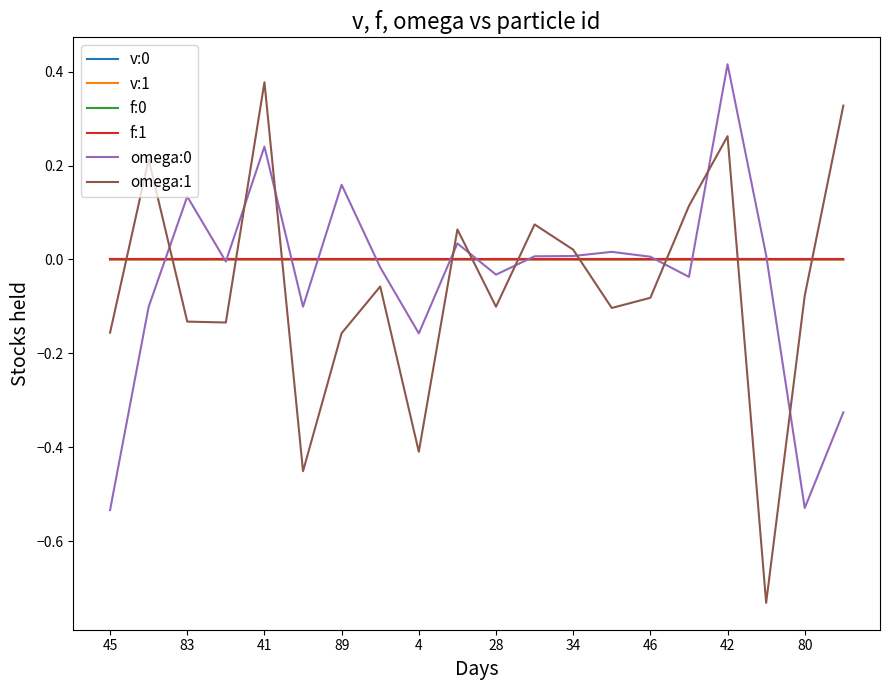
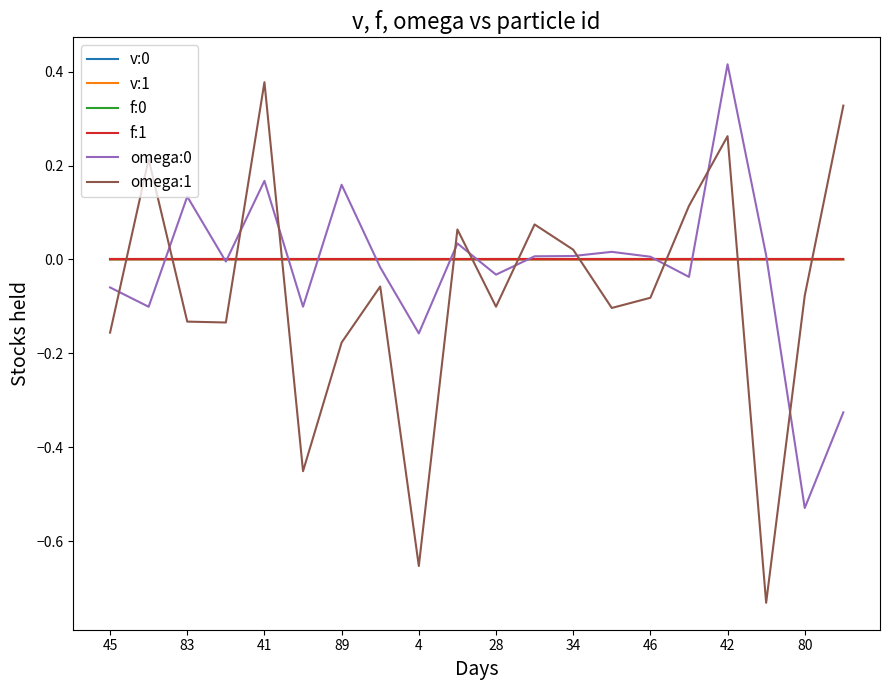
omega:0, 45: -0.53 -> -0.06
omega:0, 41: 0.24 -> 0.17
omega:1, 89: -0.16 -> -0.18
omega:1, 4: -0.41 -> -0.65
